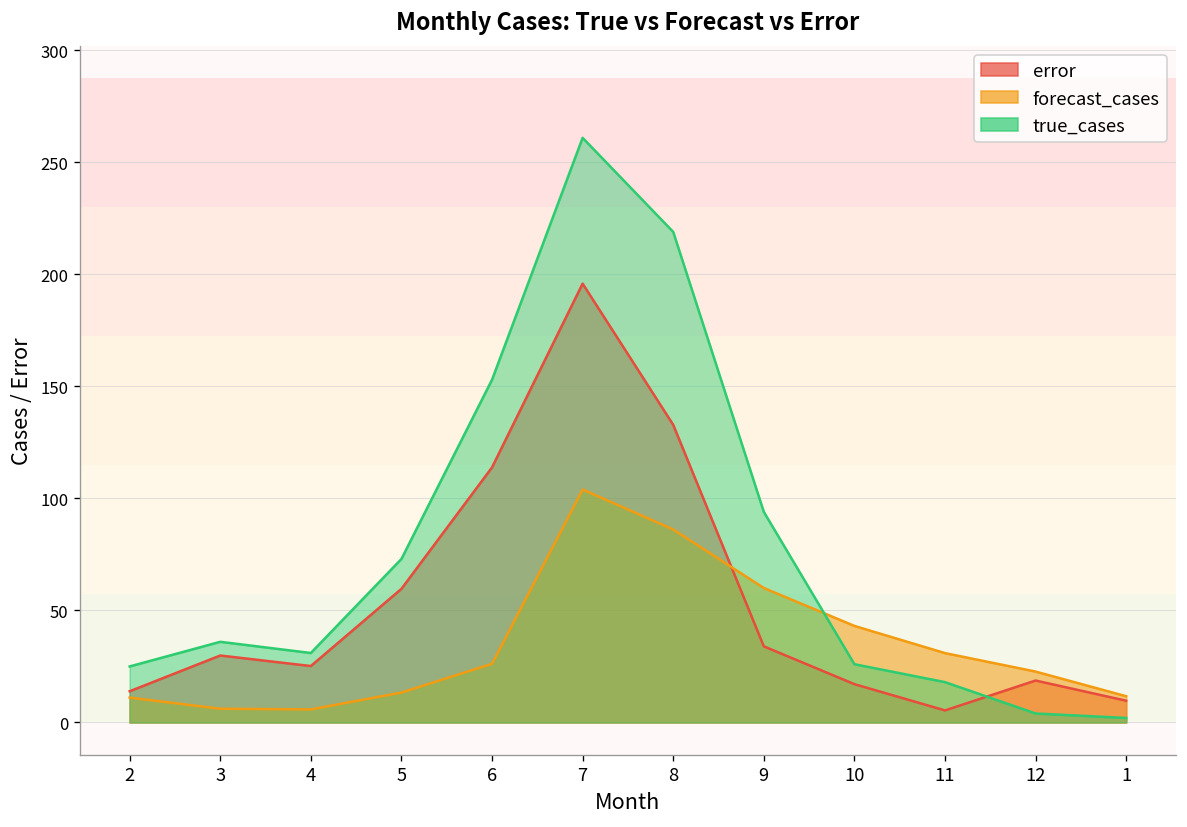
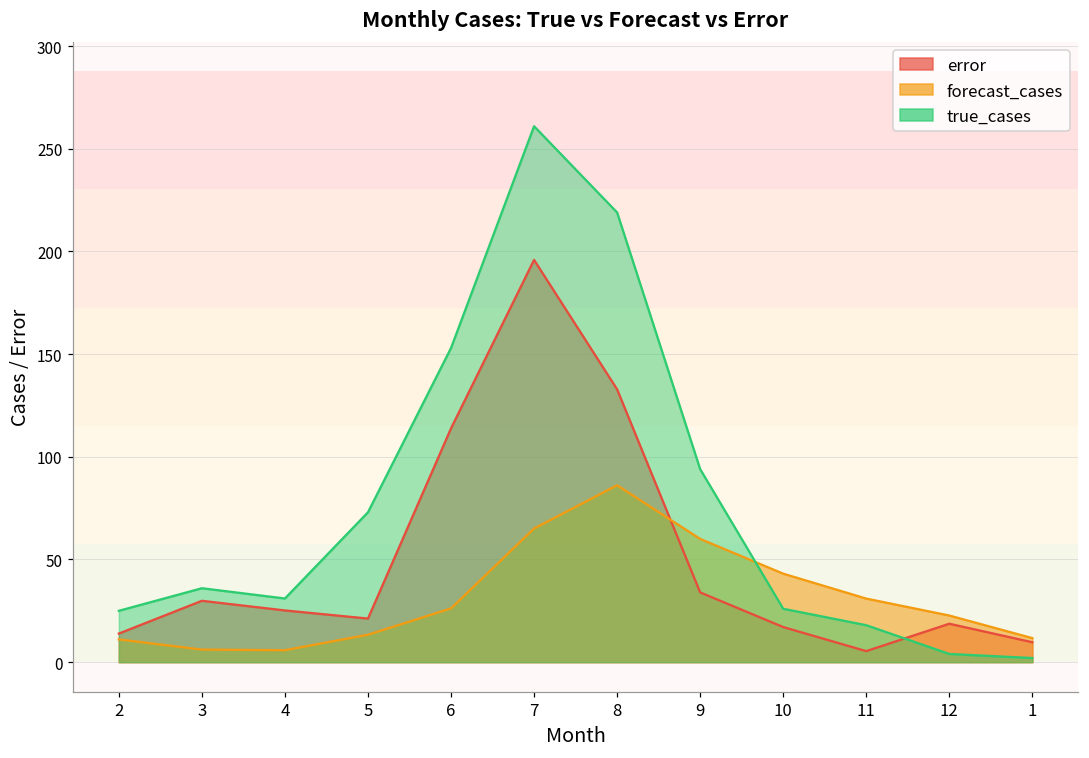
error, 5: 60 -> 21
forecast_cases, 7: 104 -> 65
